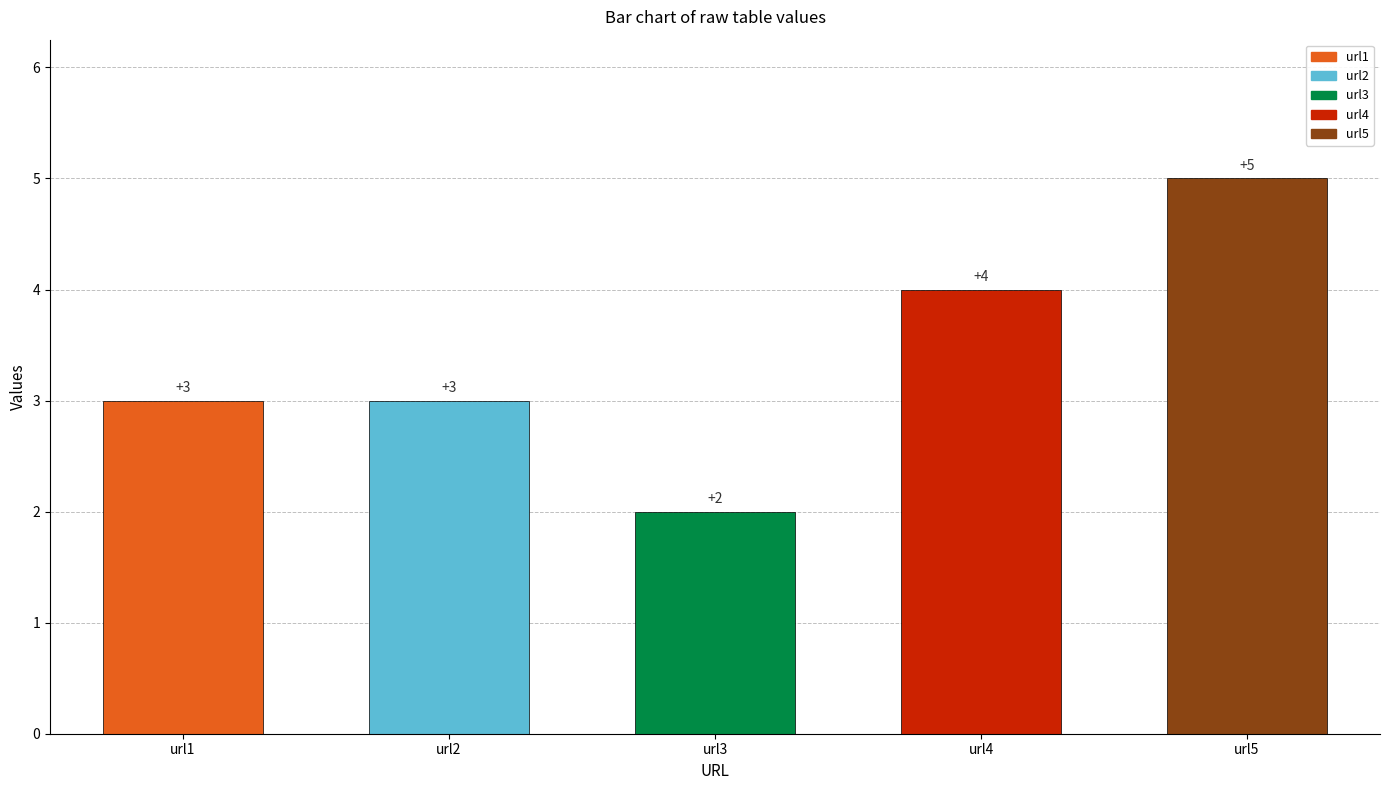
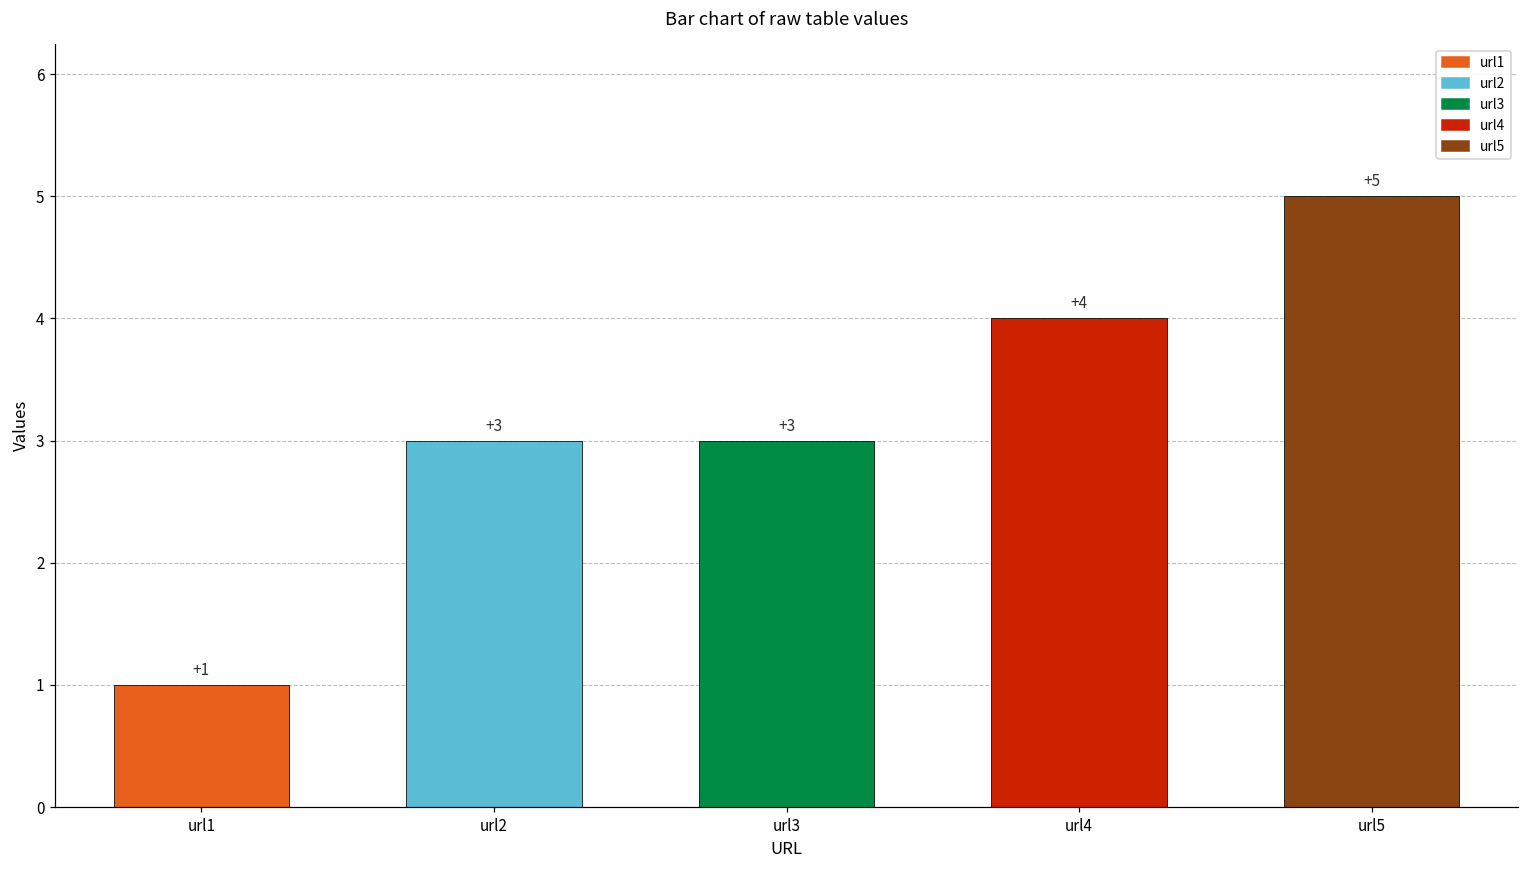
url1: +3 -> +1
url3: +2 -> +3
